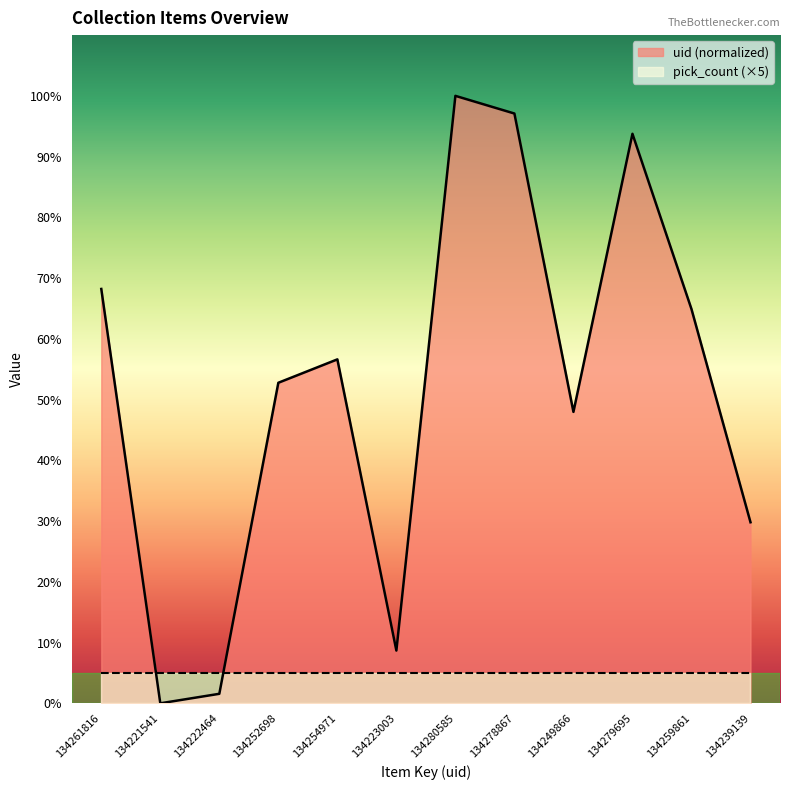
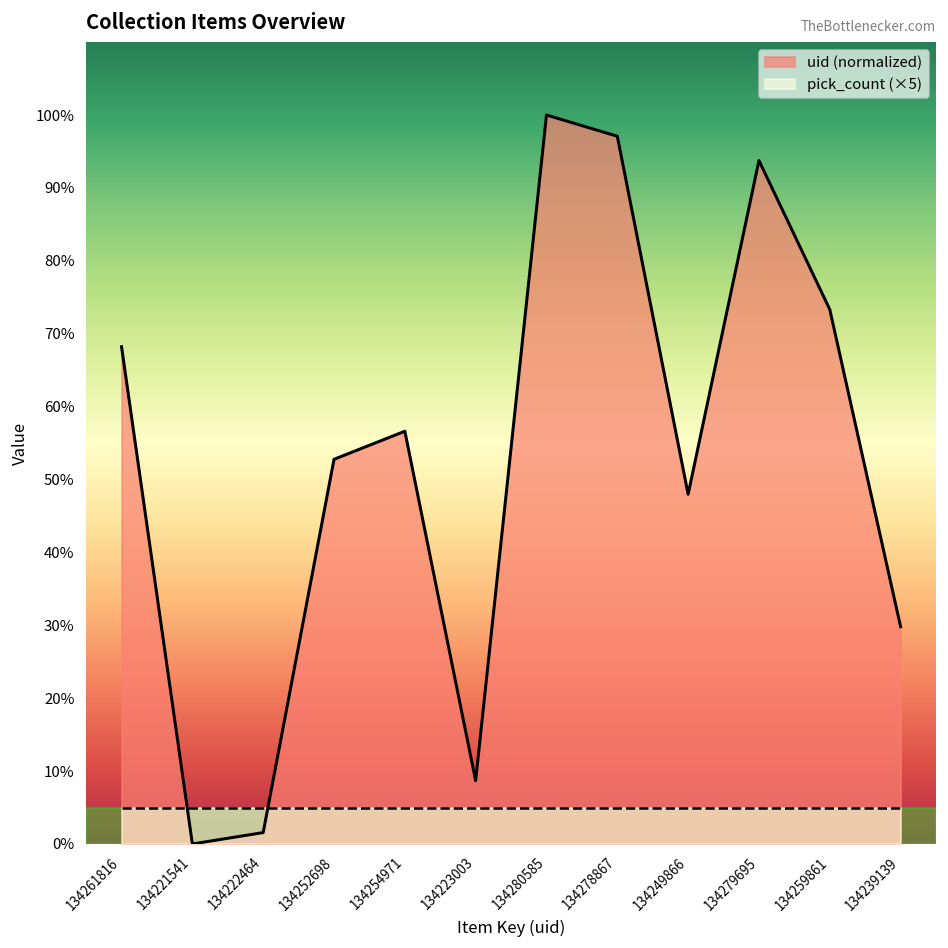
uid (normalized), 134259861: 65% -> 73%
